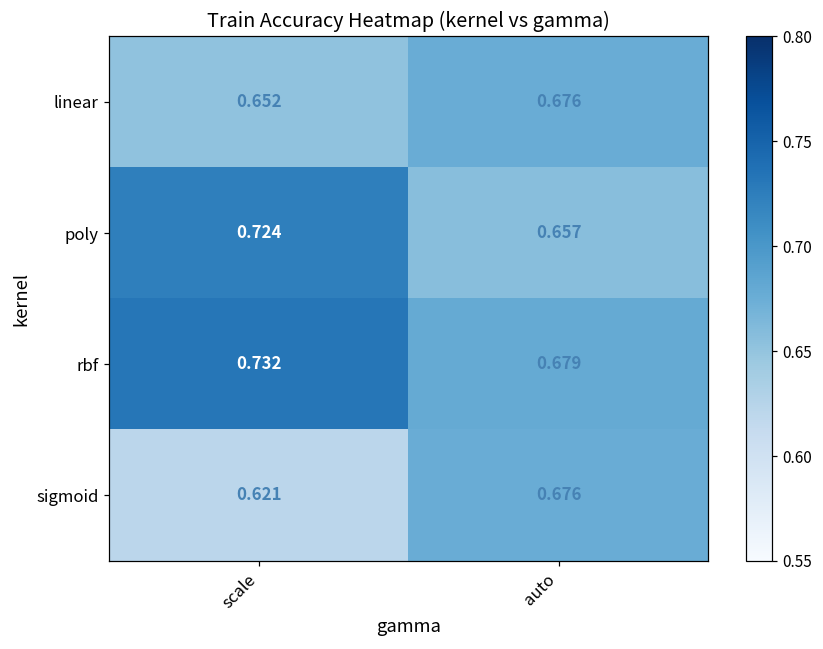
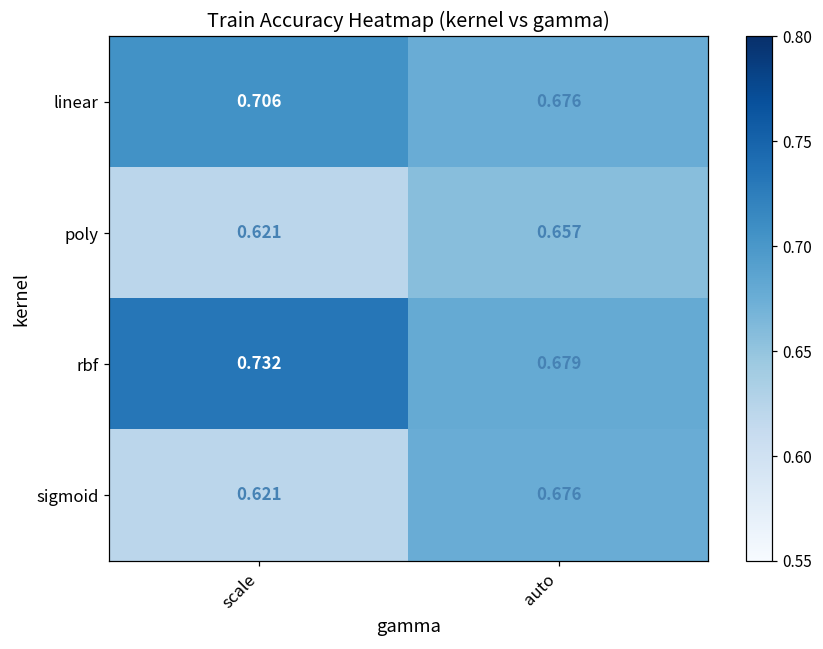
linear, scale: 0.652 -> 0.706
poly, scale: 0.724 -> 0.621
